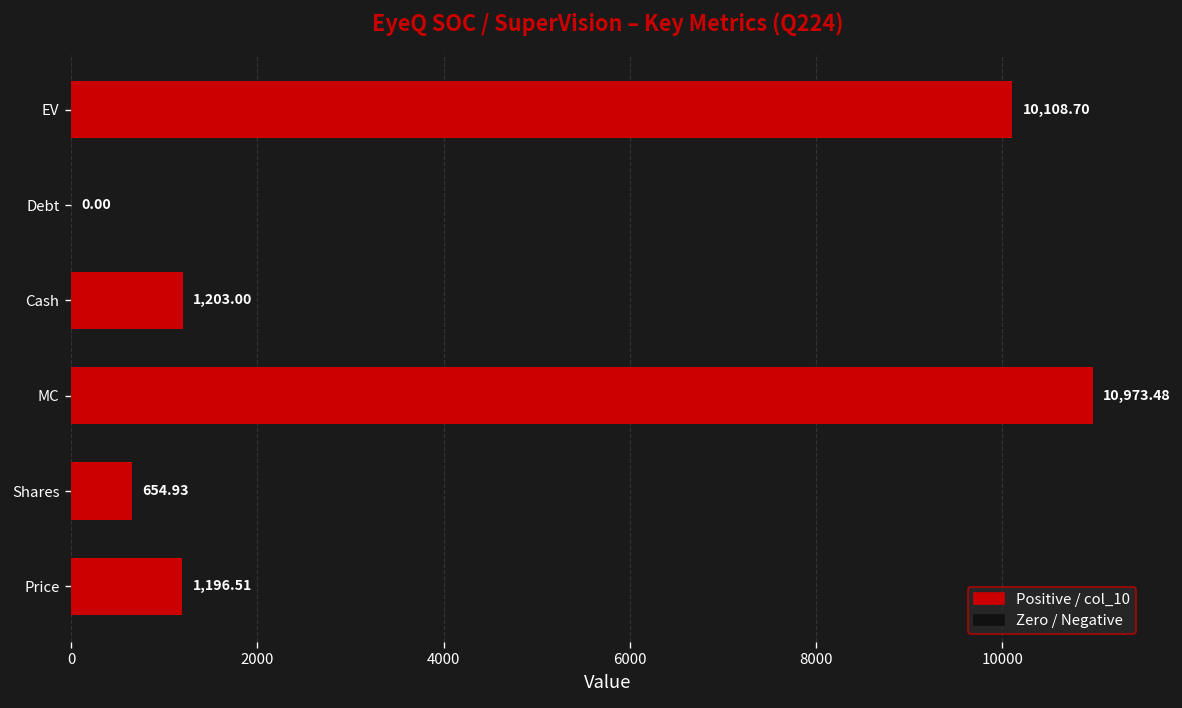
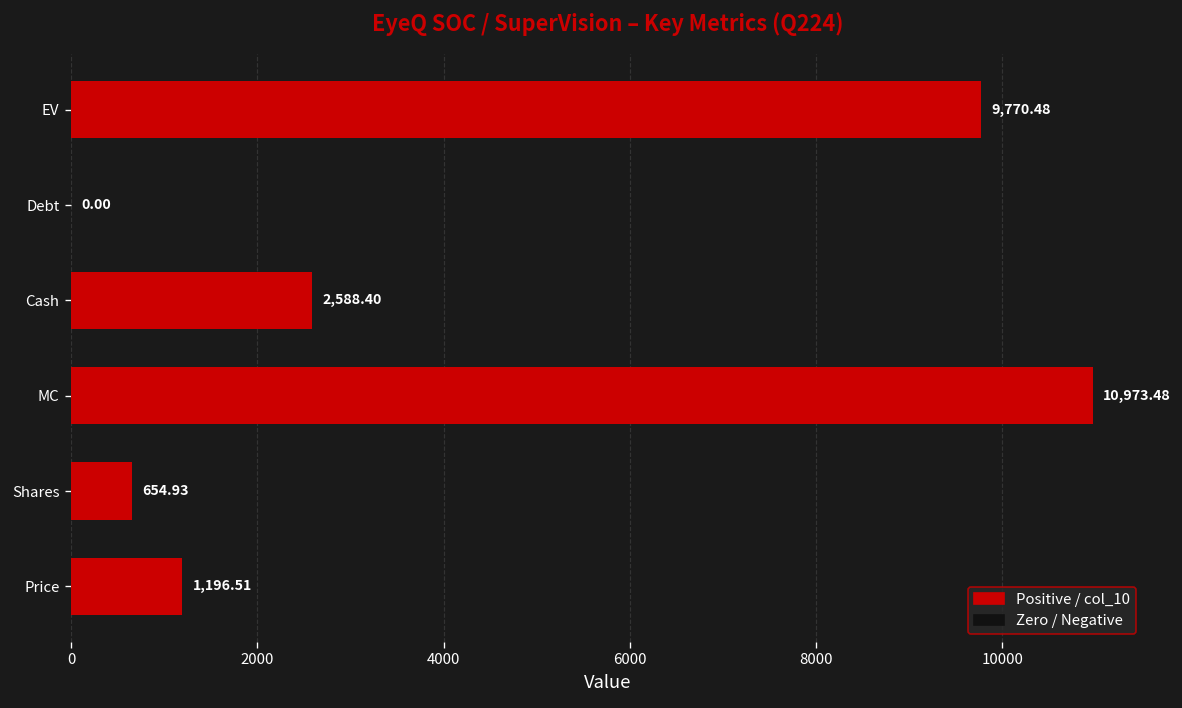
EV: 10,108.70 -> 9,770.48
Cash: 1,203.00 -> 2,588.40
